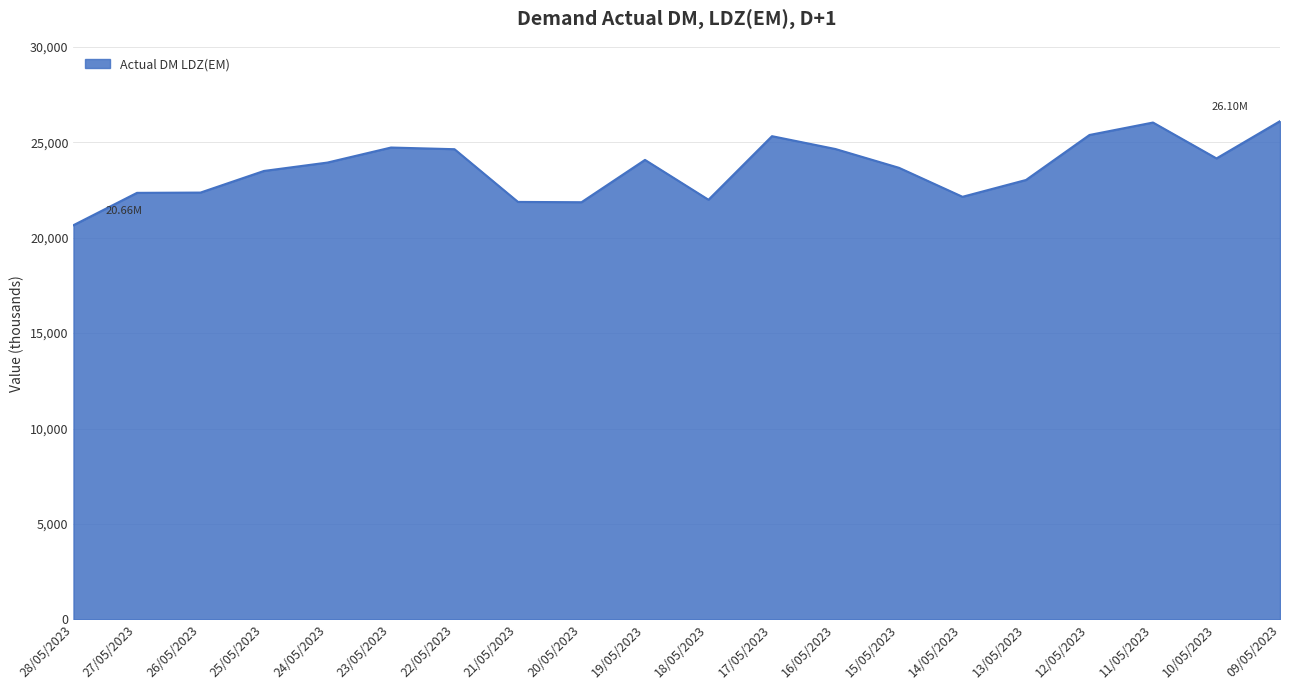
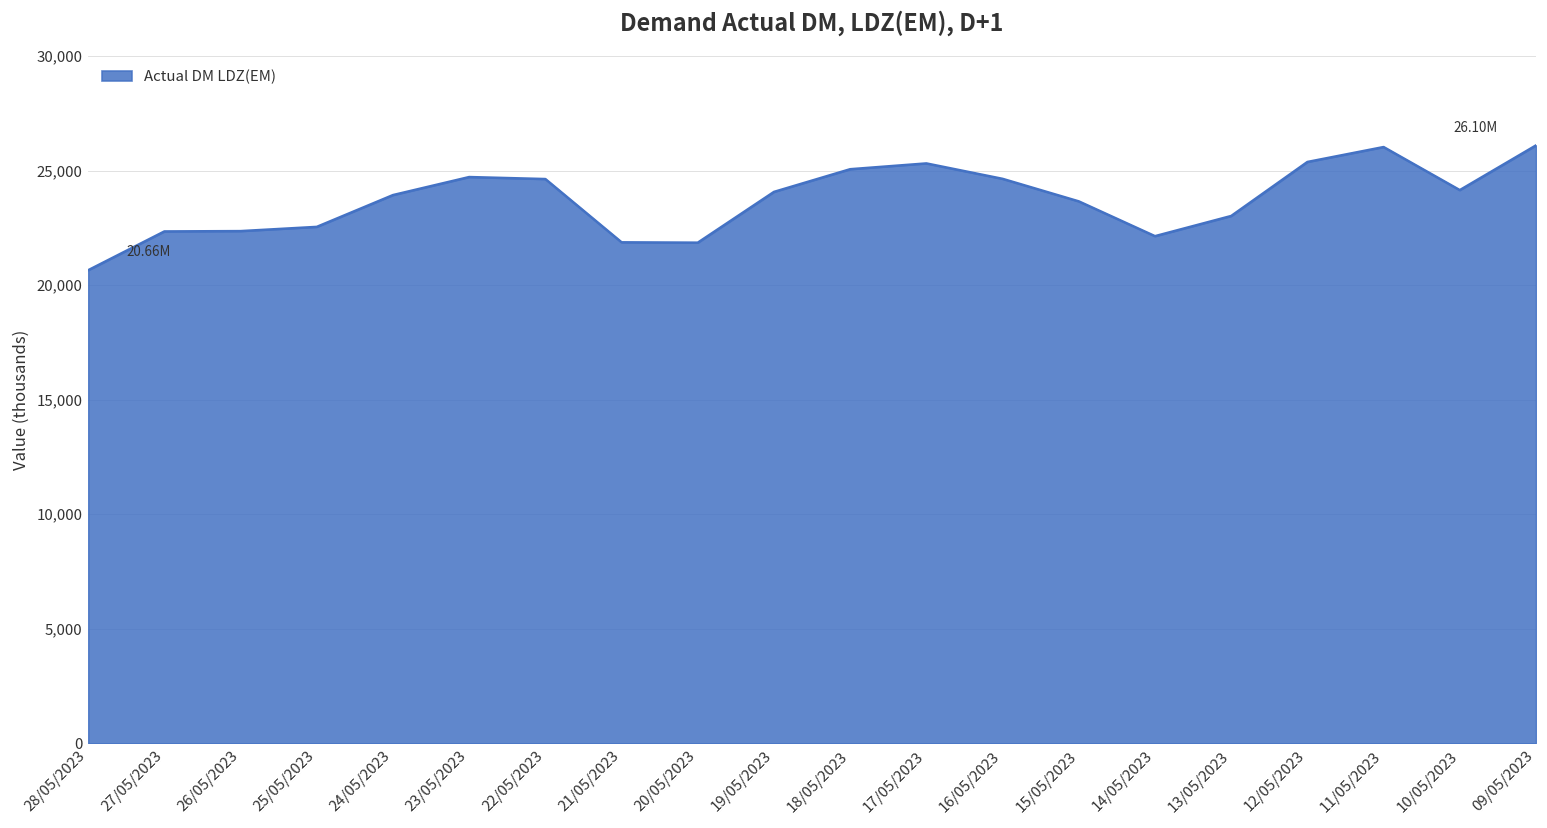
25/05/2023: 23,500 -> 22,500
18/05/2023: 22,000 -> 25,100
